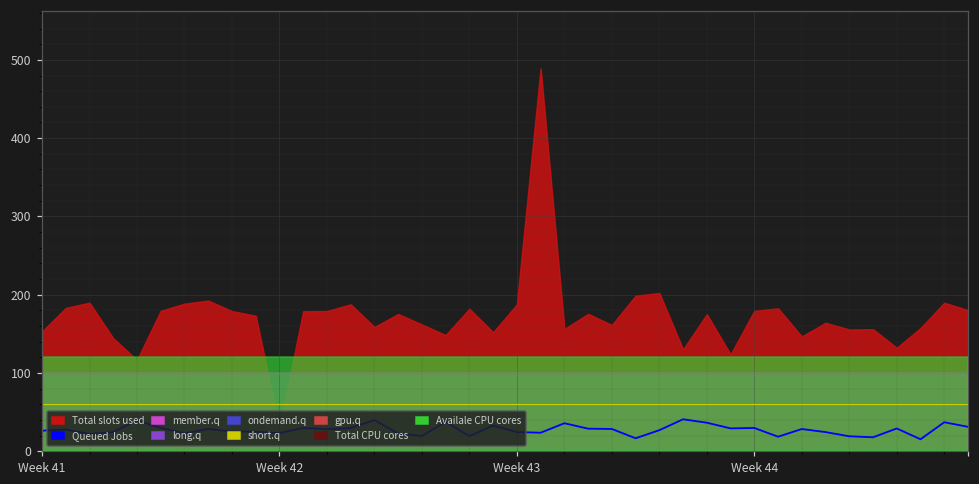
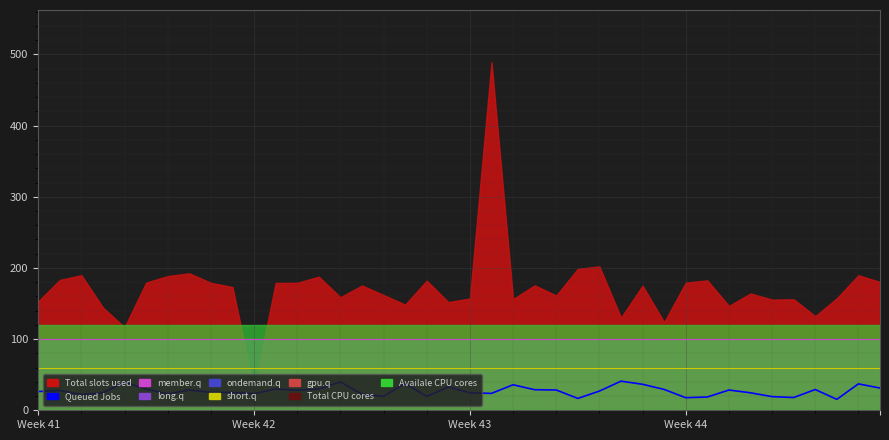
Total slots used, Week 43: 190 -> 160
Queued Jobs, Week 44: 30 -> 20
